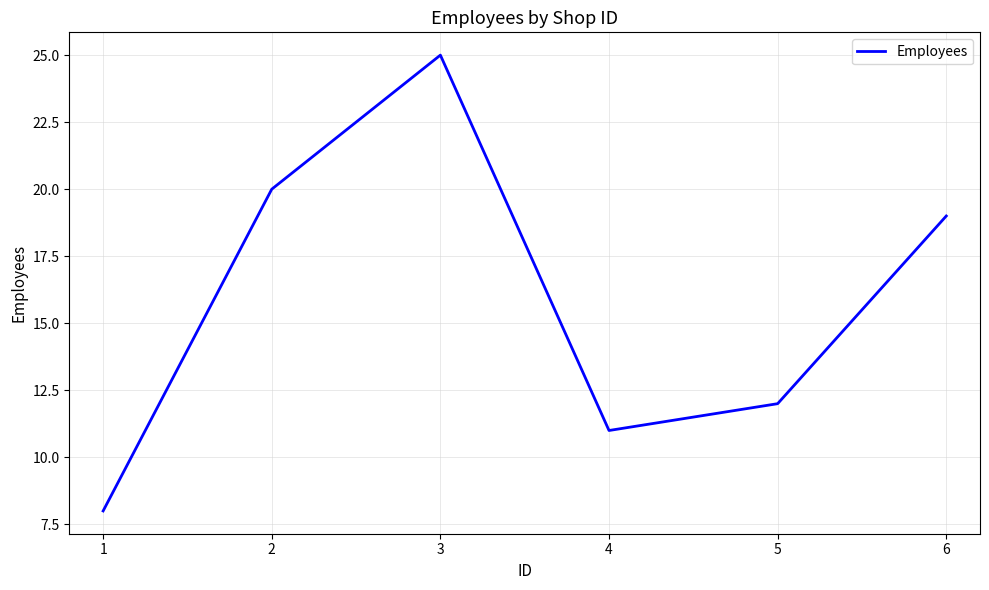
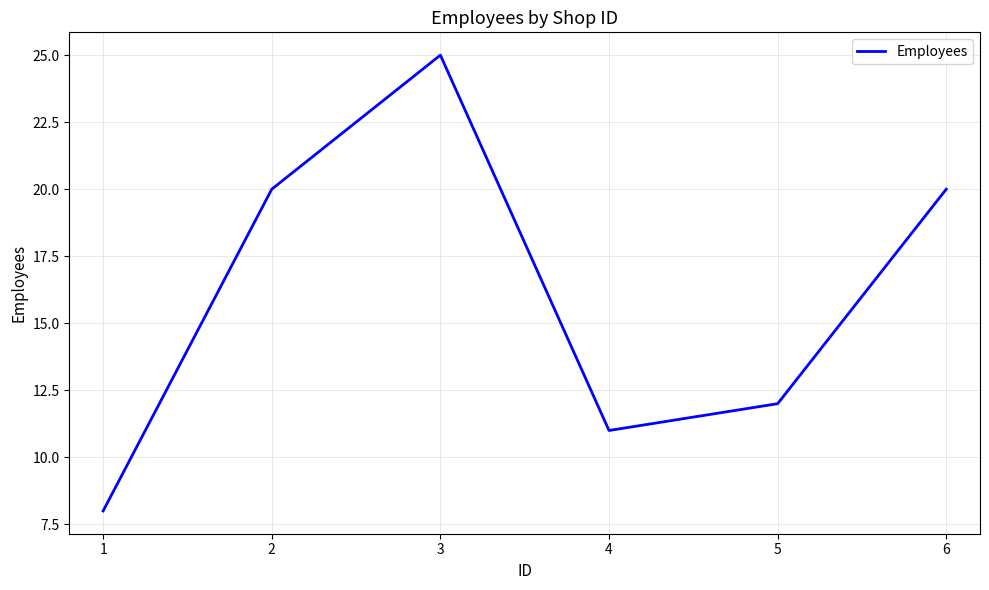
6: 19 -> 20
